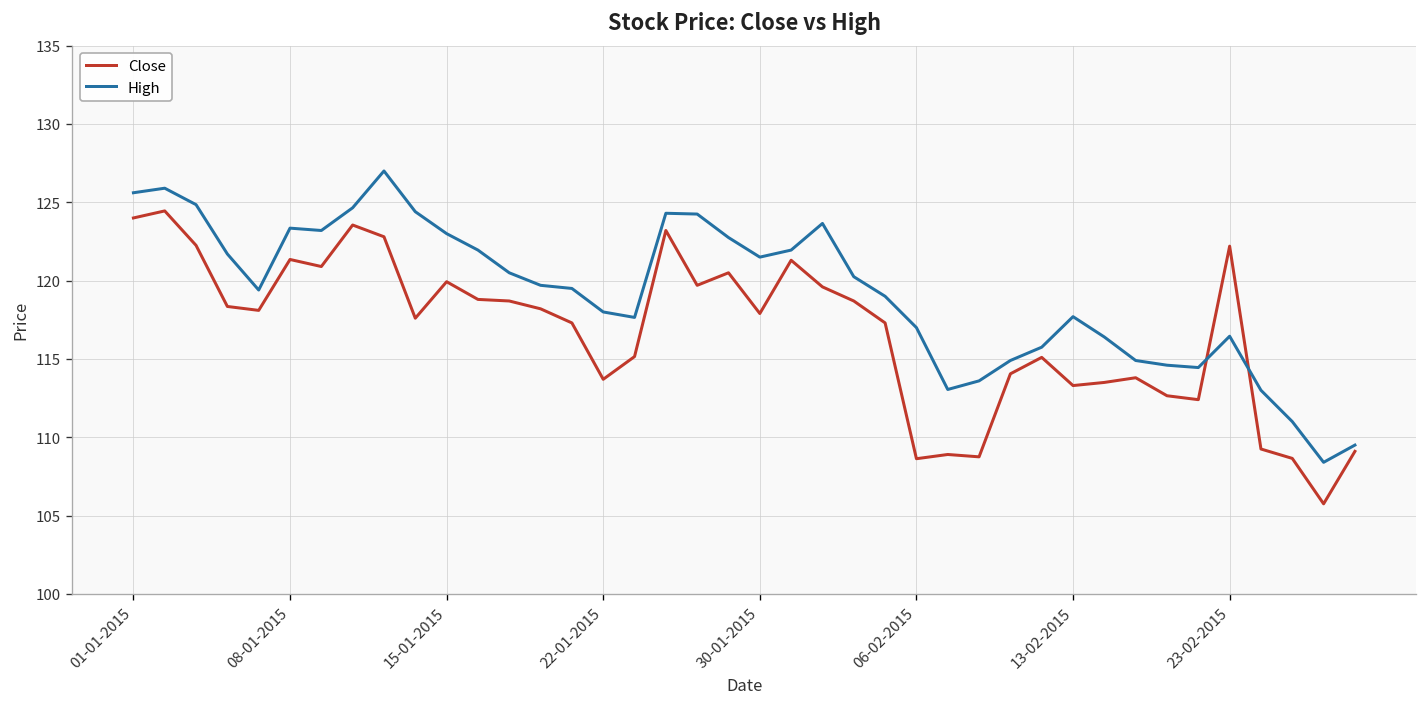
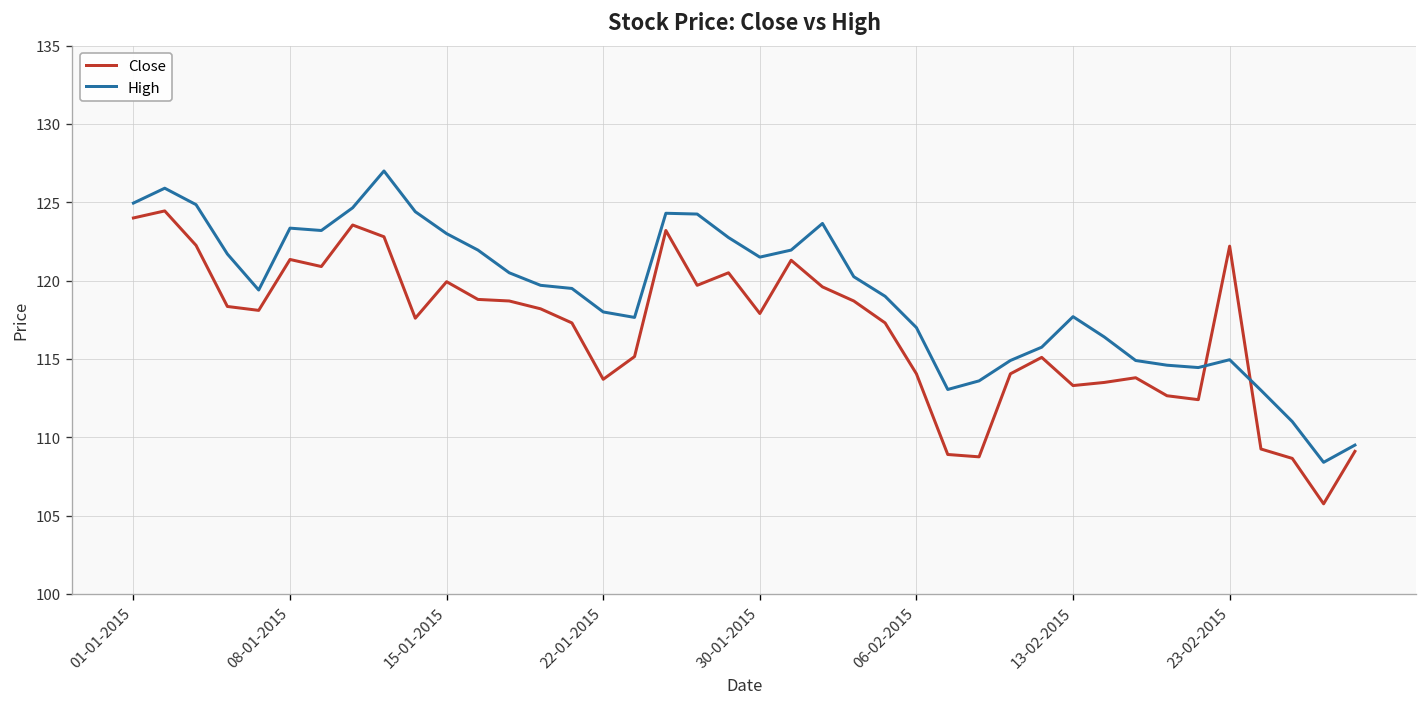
High, 01-01-2015: 125.6 -> 125.0
Close, 06-02-2015: 108.6 -> 114.1
High, 23-02-2015: 116.5 -> 115.0
